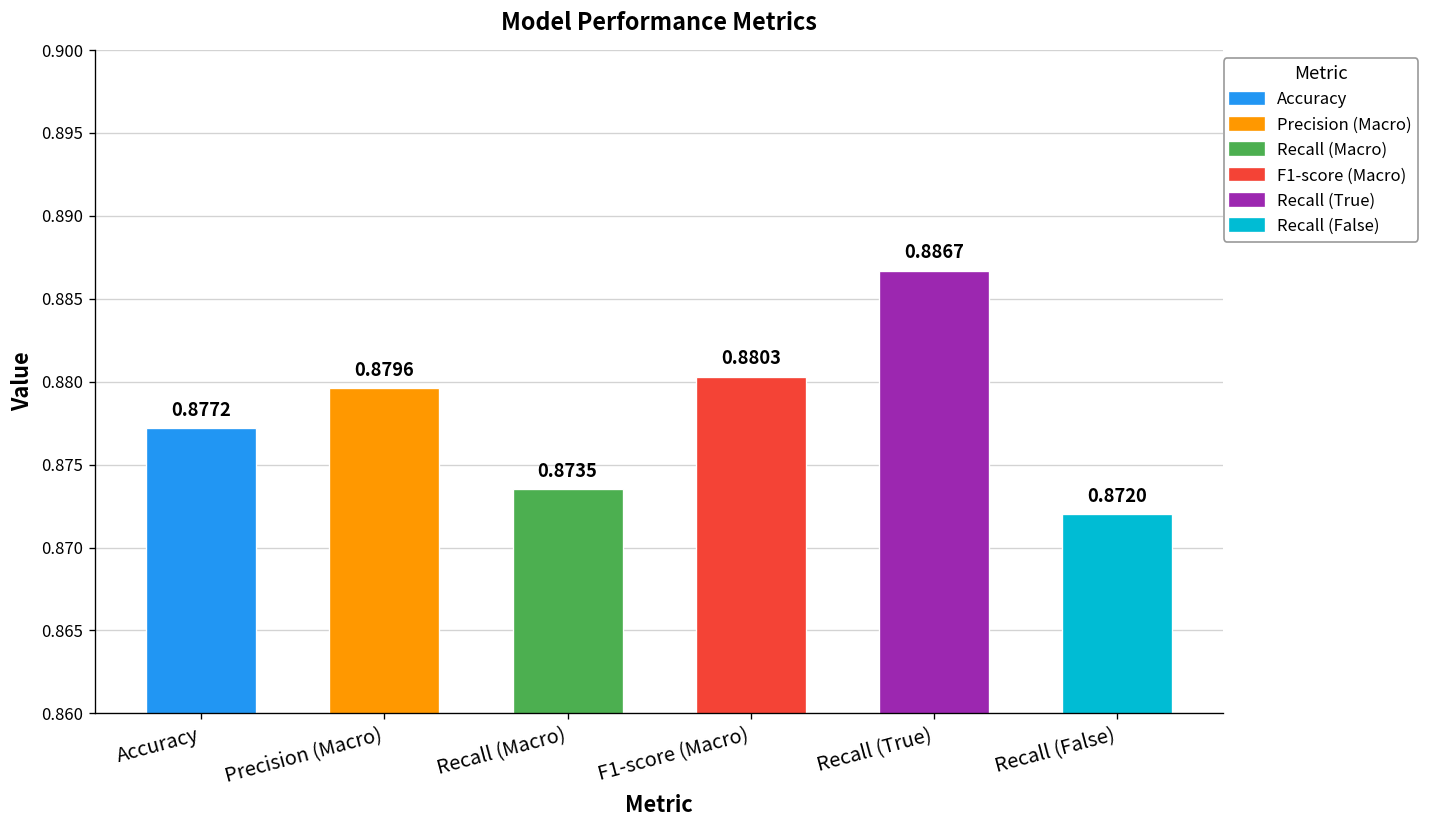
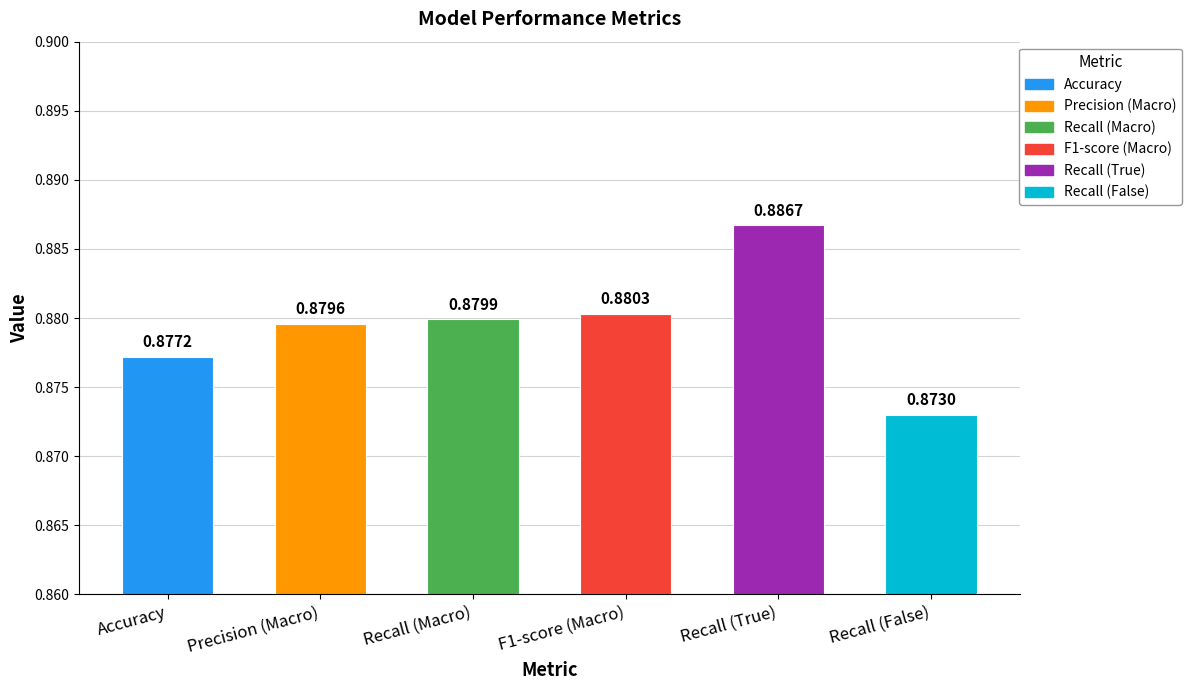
Recall (Macro): 0.8735 -> 0.8799
Recall (False): 0.8720 -> 0.8730
